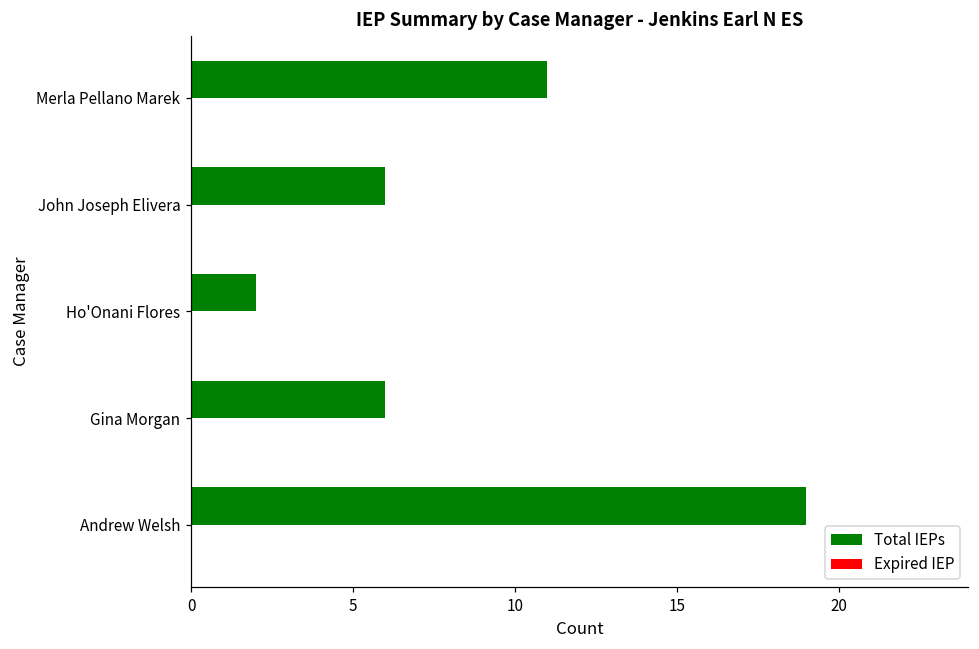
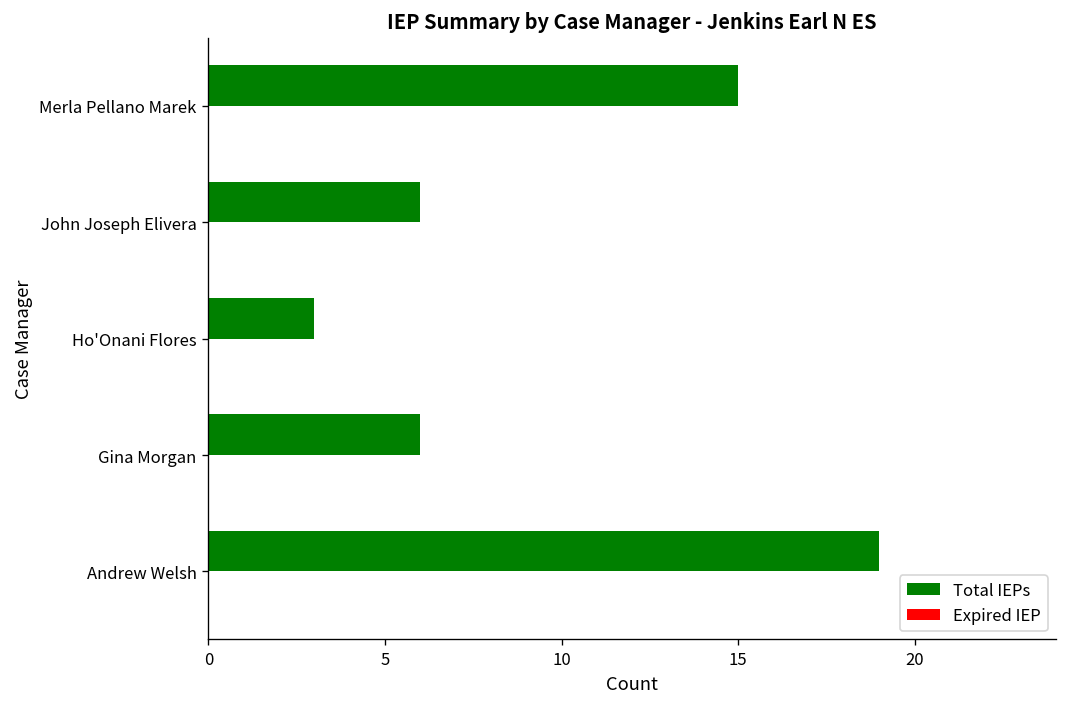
Total IEPs, Merla Pellano Marek: 11 -> 15
Total IEPs, Ho'Onani Flores: 2 -> 3
